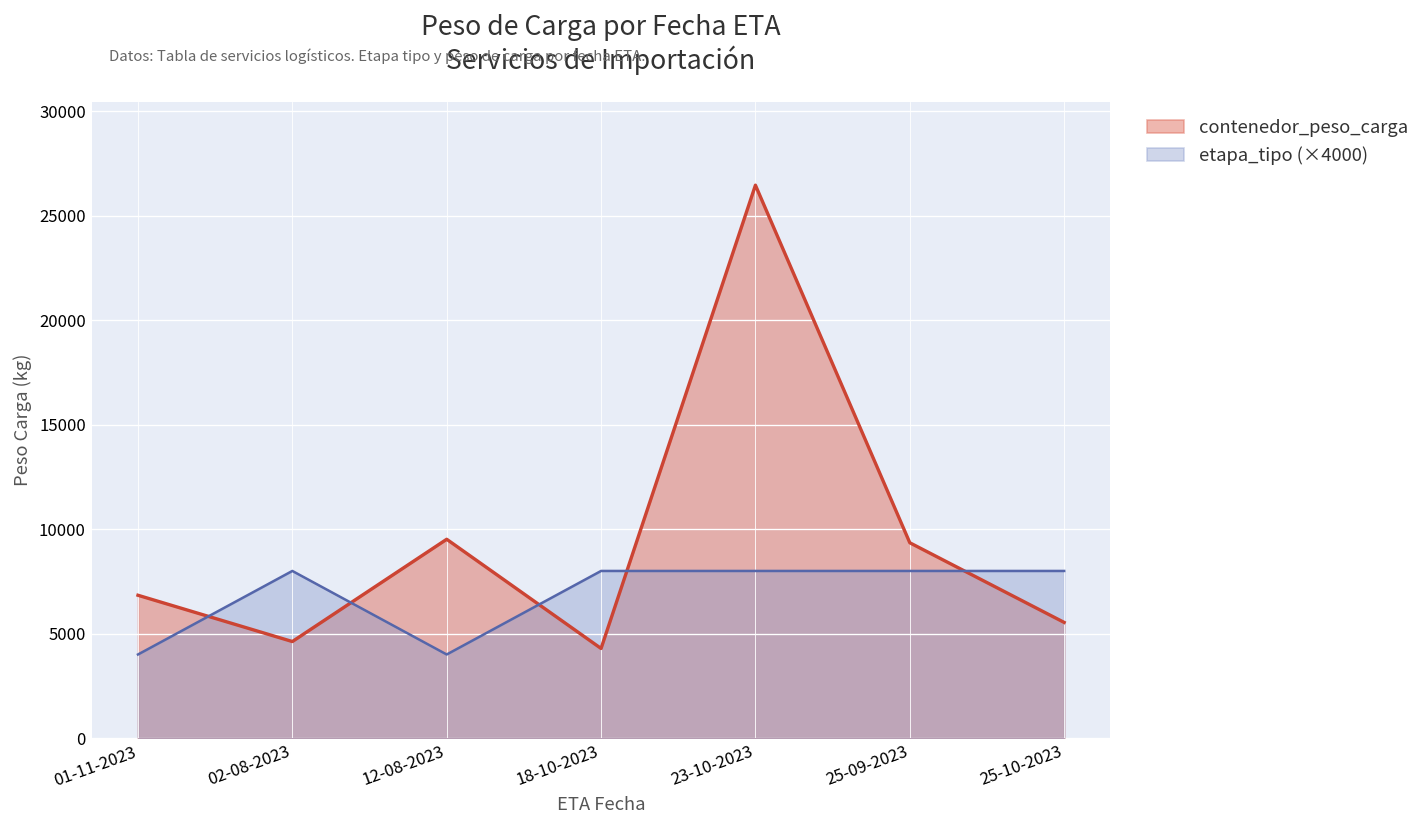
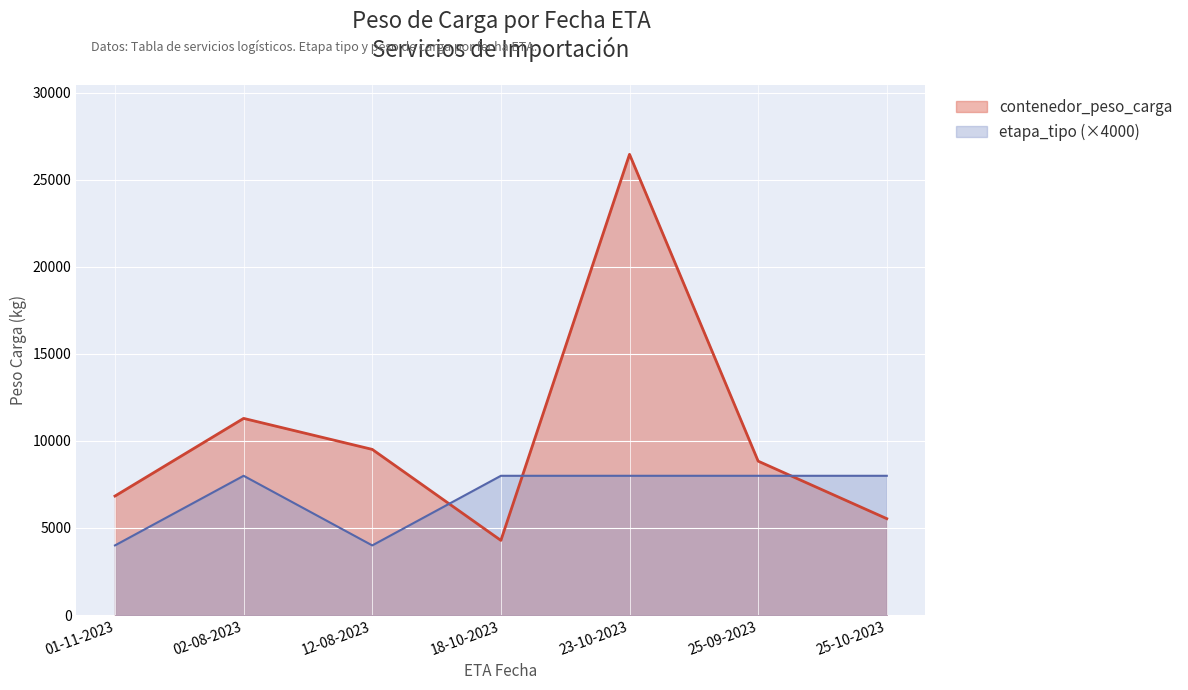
contenedor_peso_carga, 02-08-2023: 4600 -> 11300
contenedor_peso_carga, 25-09-2023: 9400 -> 8800
